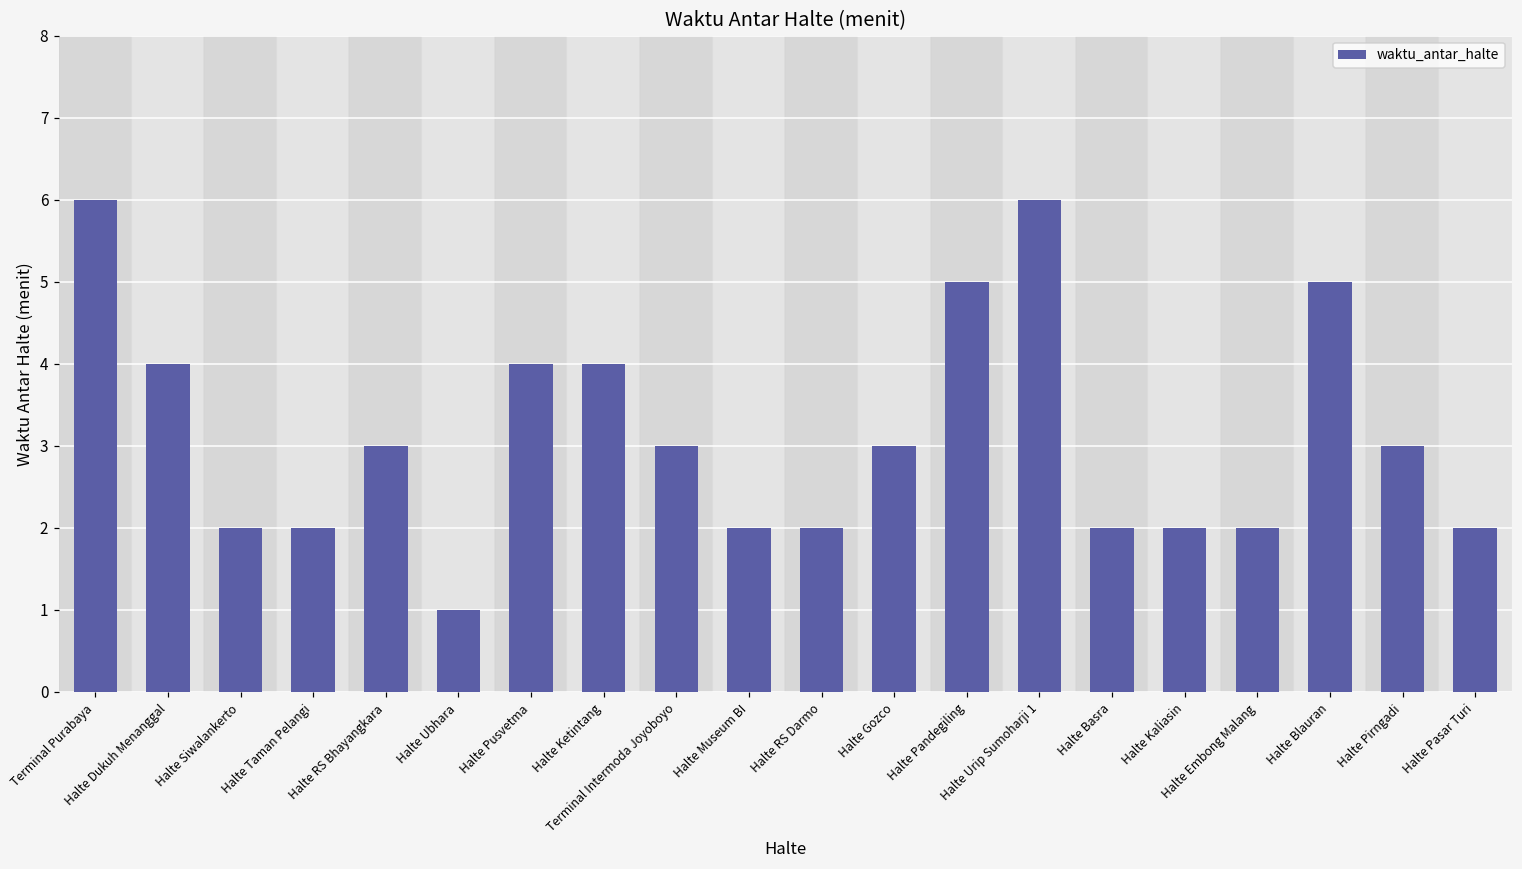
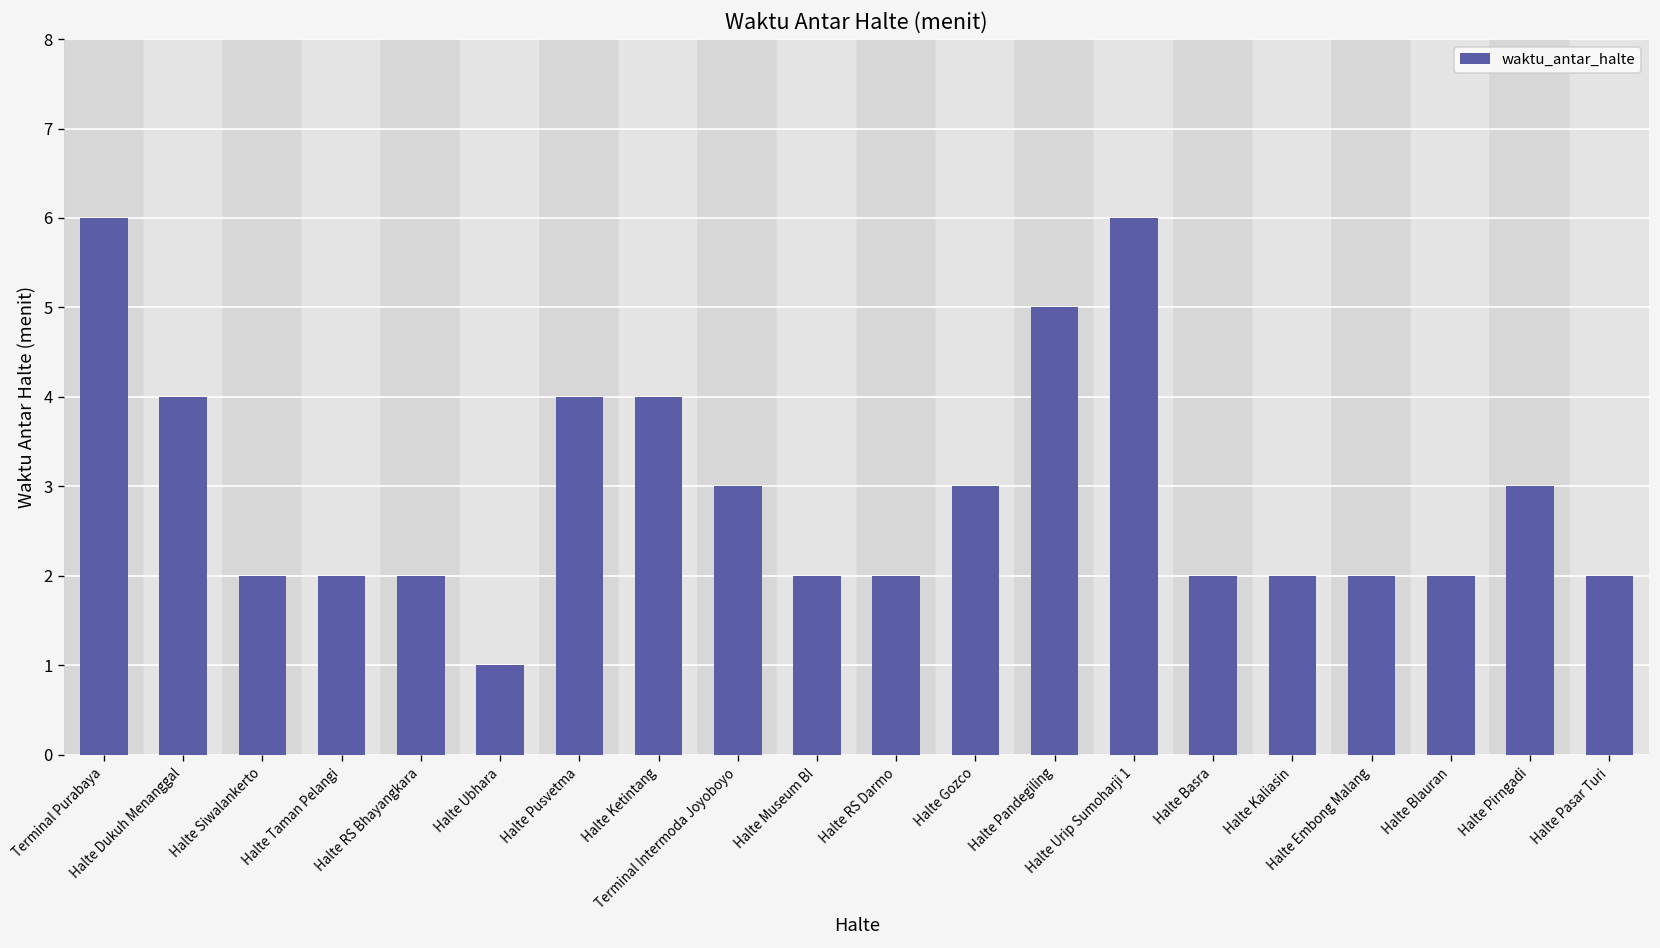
Halte RS Bhayangkara: 3 -> 2
Halte Blauran: 5 -> 2
